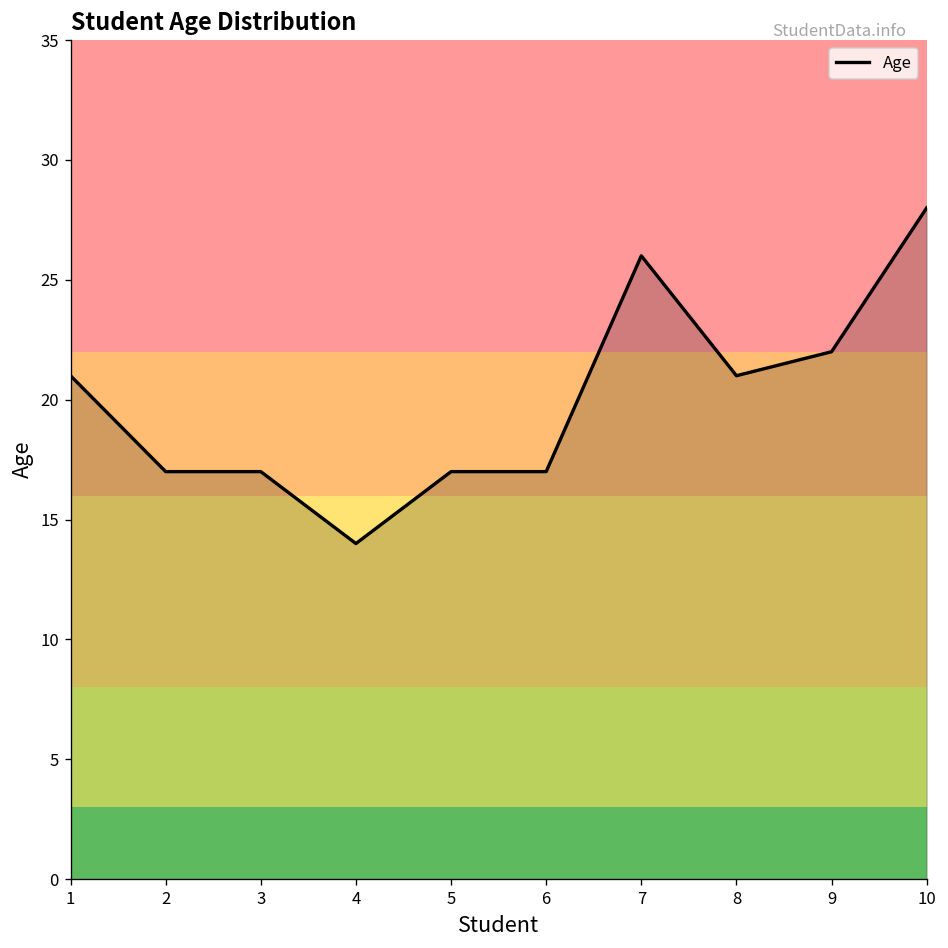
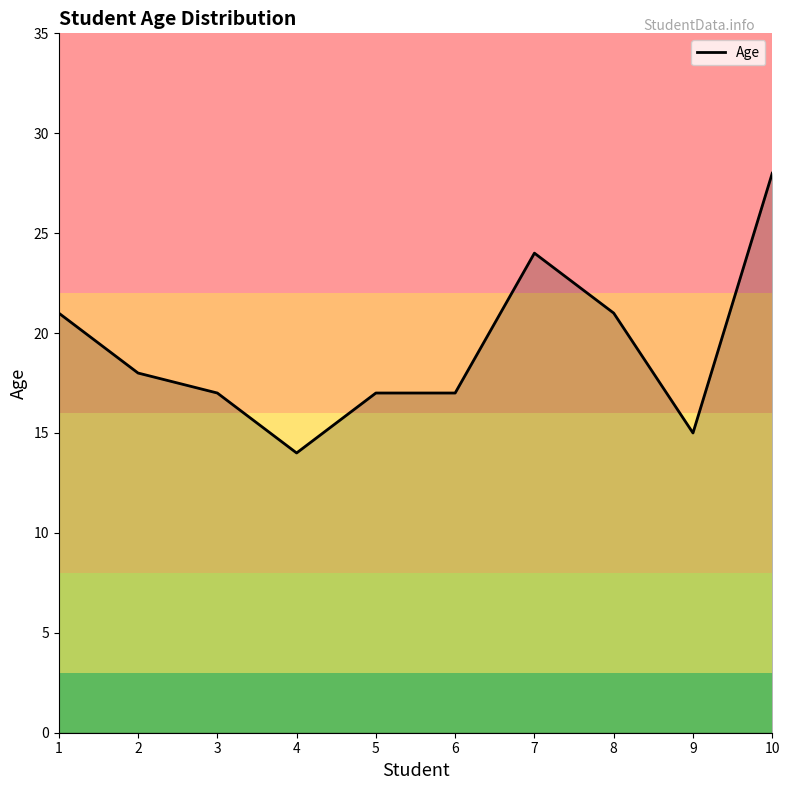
2: 17 -> 18
7: 26 -> 24
9: 22 -> 15
